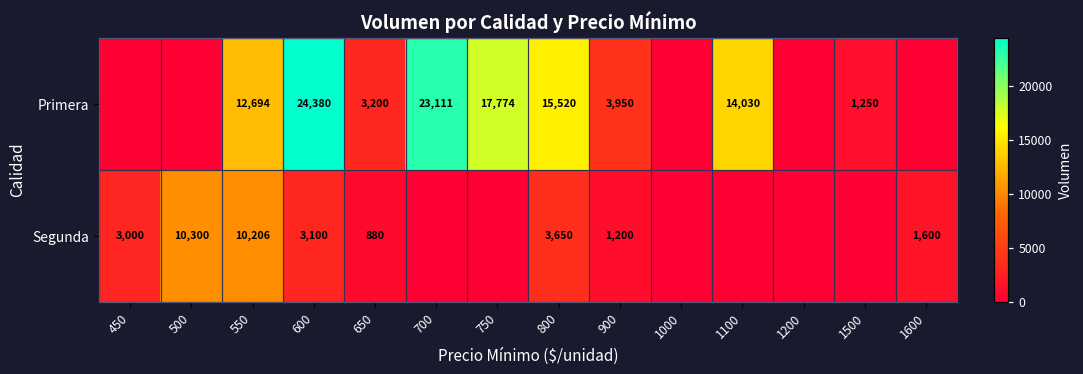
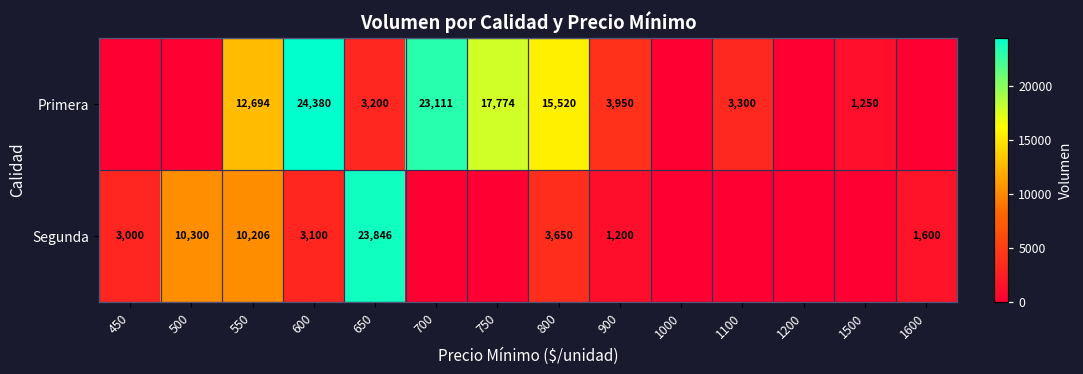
Primera, 1100: 14,030 -> 3,300
Segunda, 650: 880 -> 23,846
